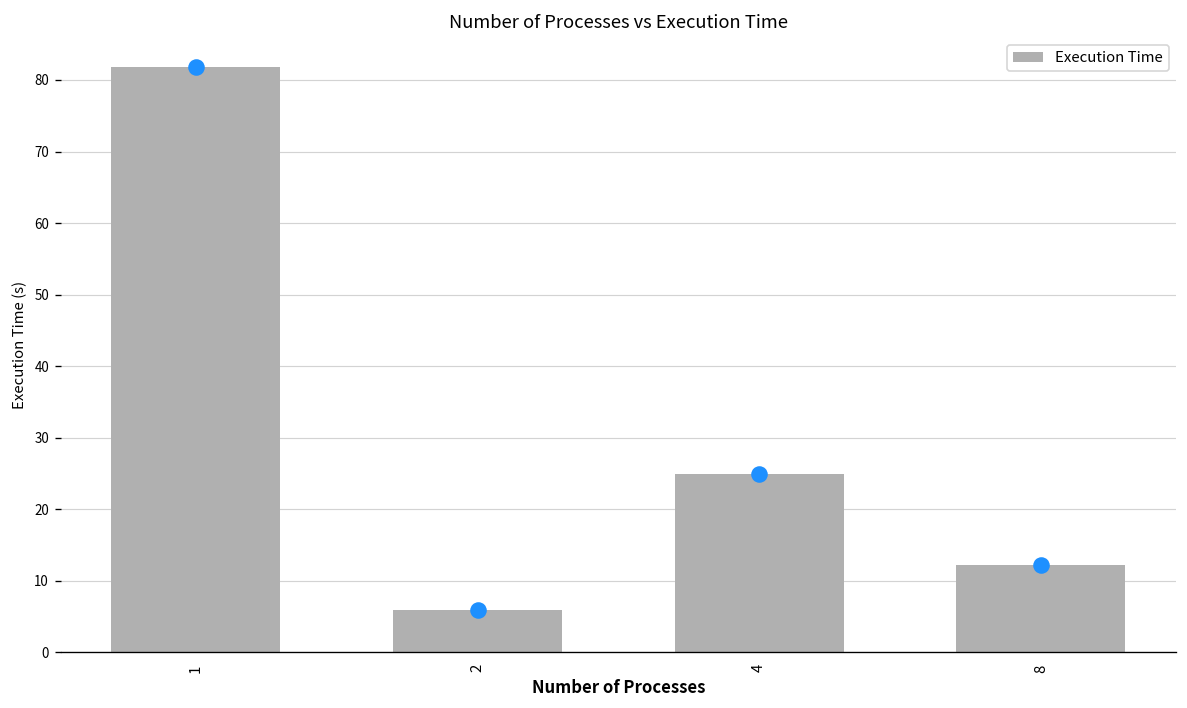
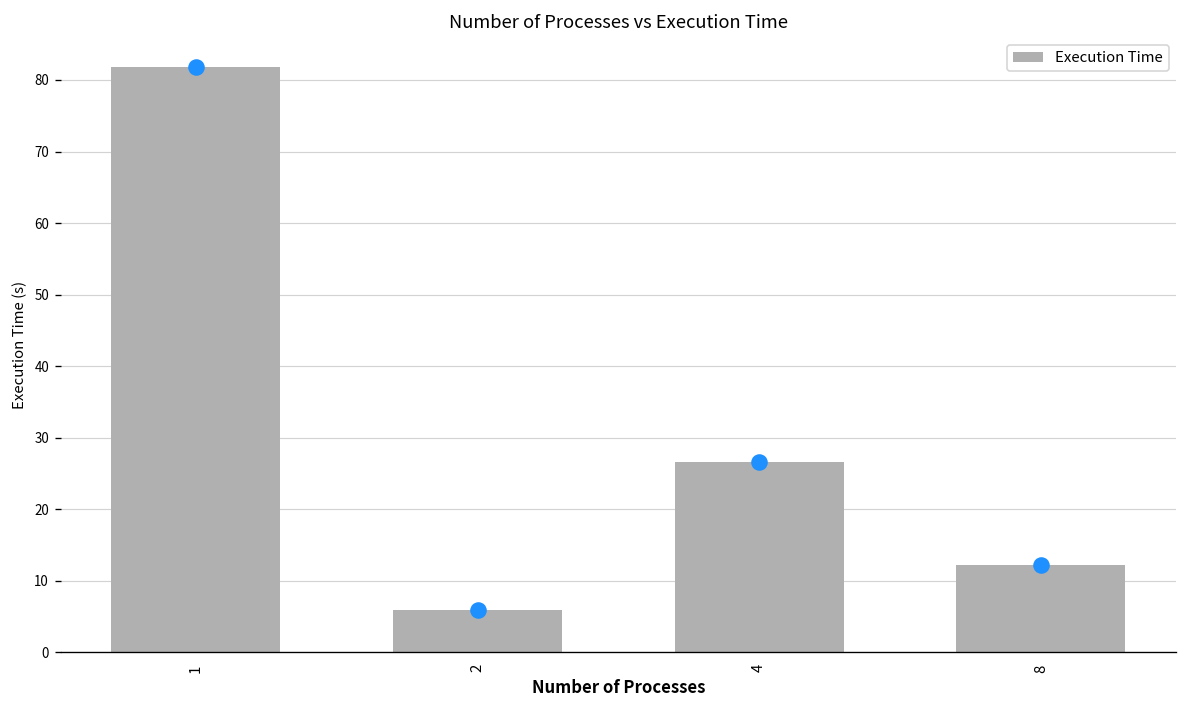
4: 25 -> 27
